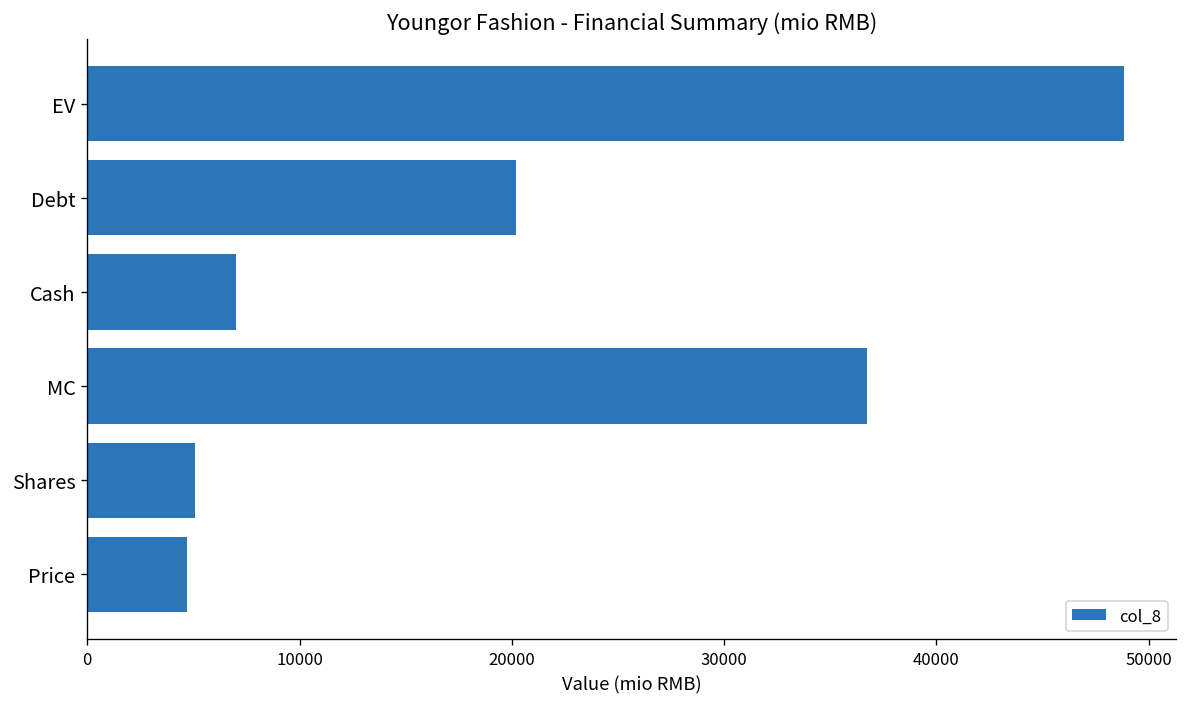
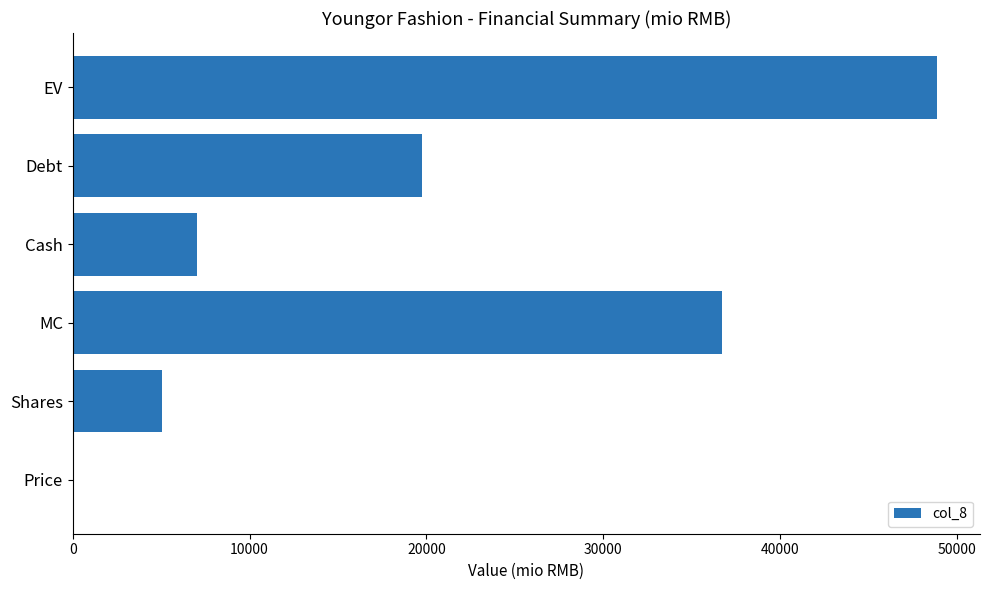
Debt: 20200 -> 19700
Price: 4700 -> 0
